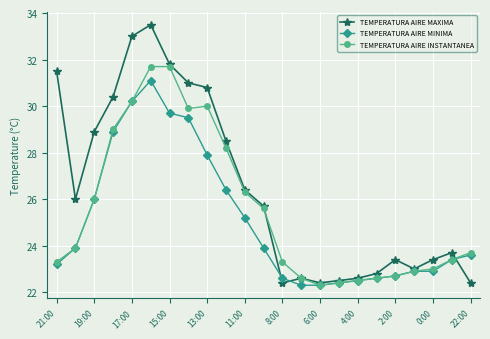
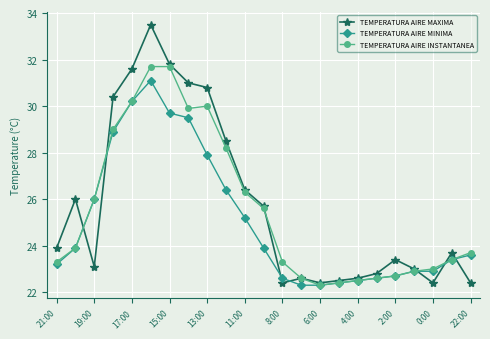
TEMPERATURA AIRE MAXIMA, 21:00: 31.5 -> 23.9
TEMPERATURA AIRE MAXIMA, 19:00: 28.9 -> 23.1
TEMPERATURA AIRE MAXIMA, 17:00: 33.0 -> 31.6
TEMPERATURA AIRE MAXIMA, 0:00: 23.4 -> 22.4
